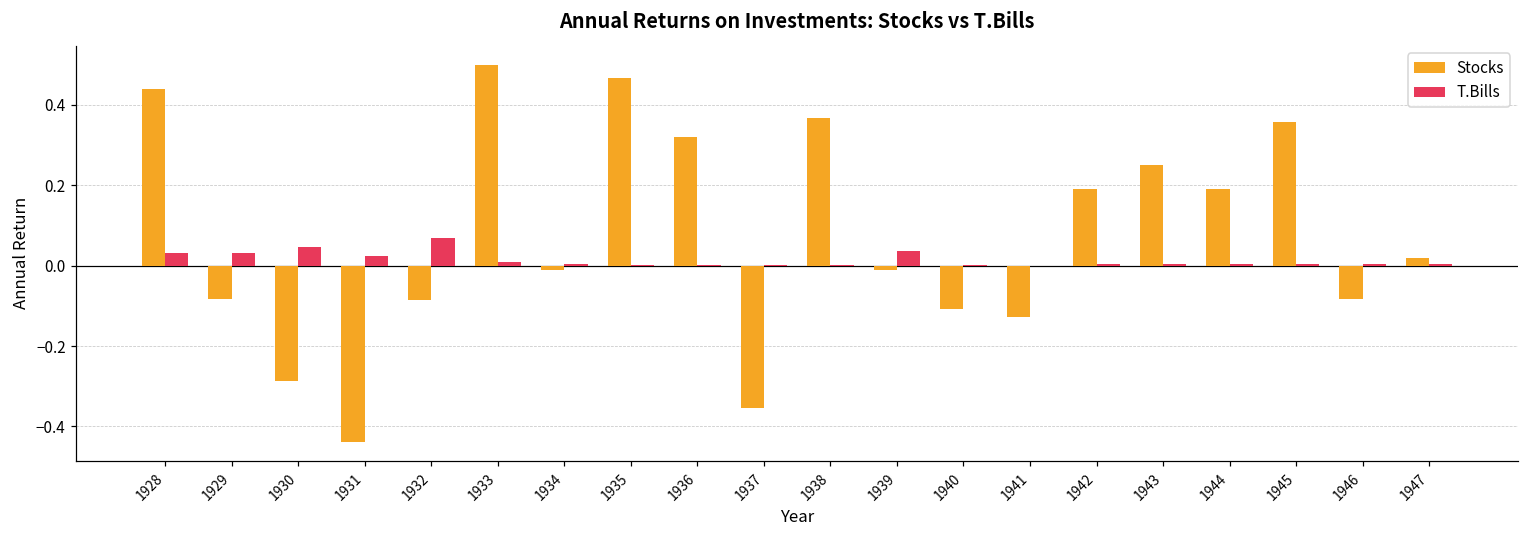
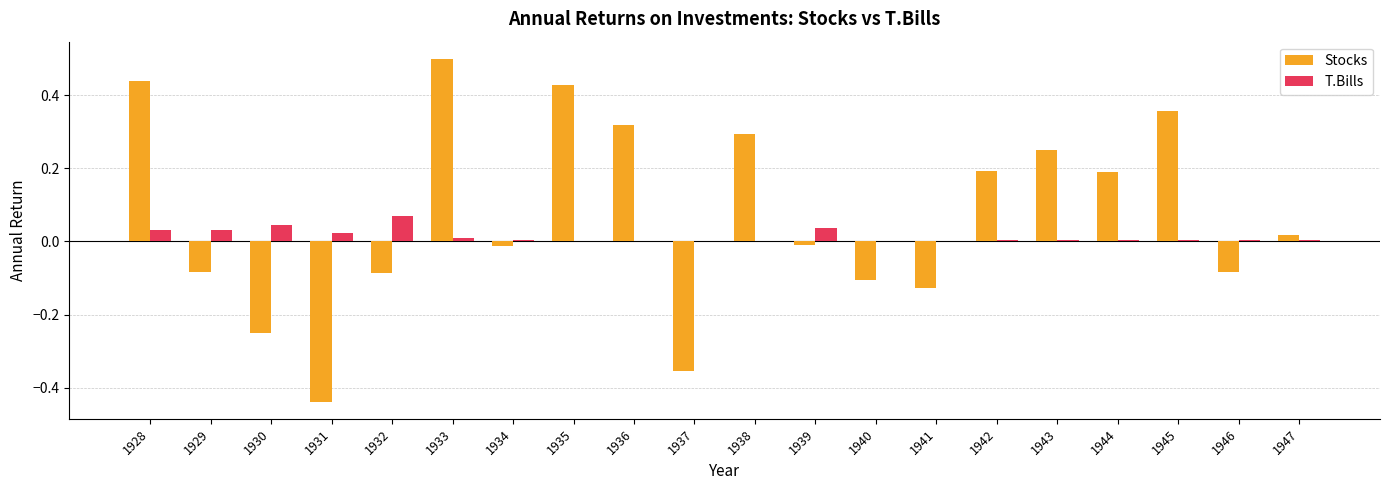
Stocks, 1930: -0.29 -> -0.25
Stocks, 1935: 0.47 -> 0.43
Stocks, 1938: 0.37 -> 0.29
